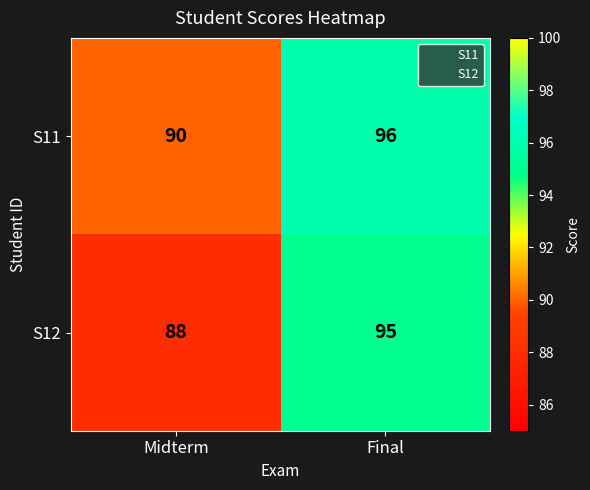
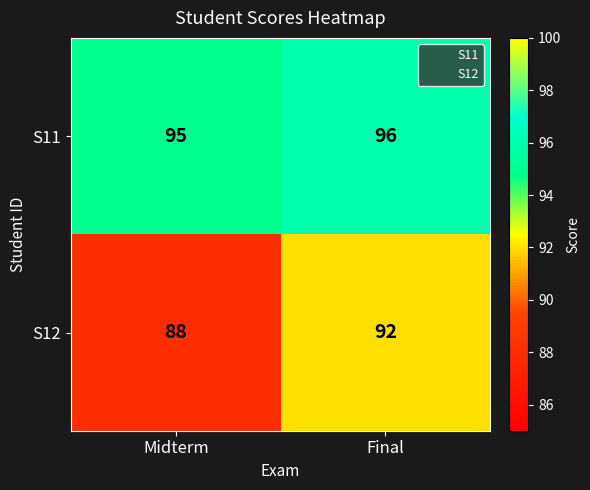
S11, Midterm: 90 -> 95
S12, Final: 95 -> 92
